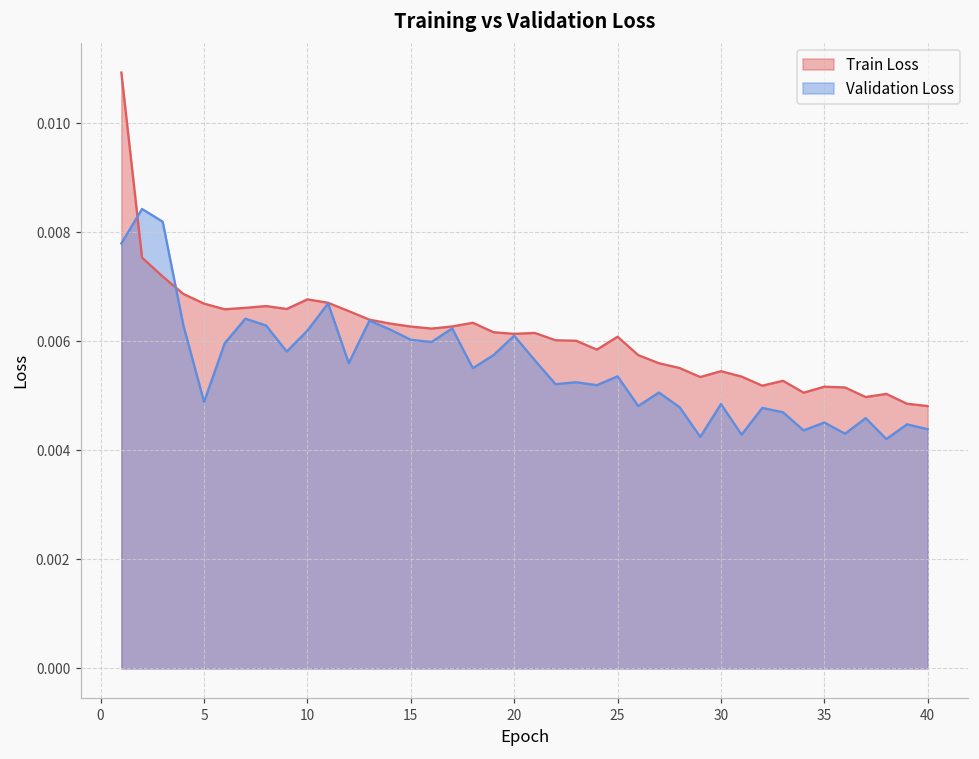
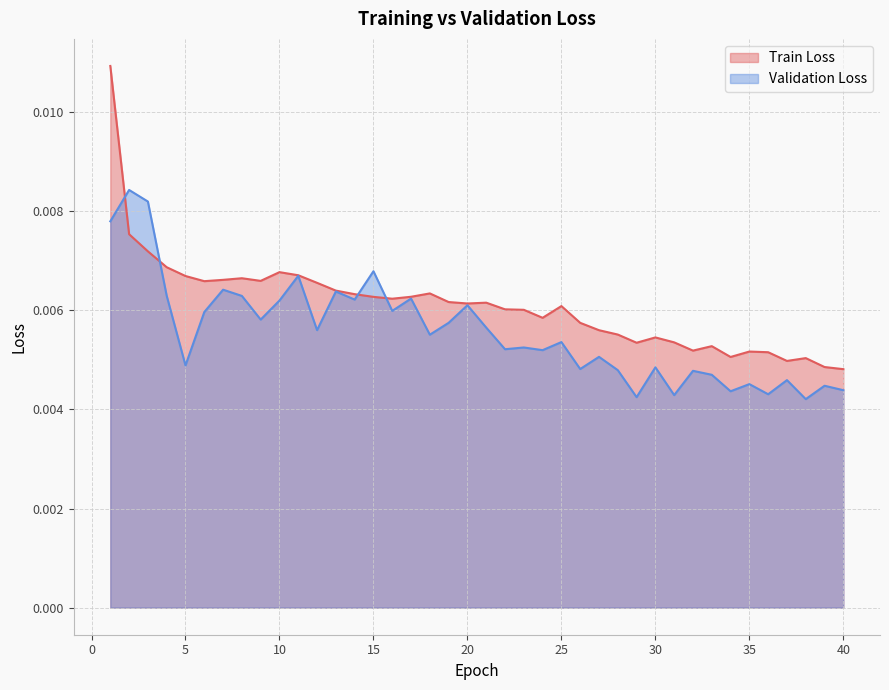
Validation Loss, 15: 0.0060 -> 0.0068
